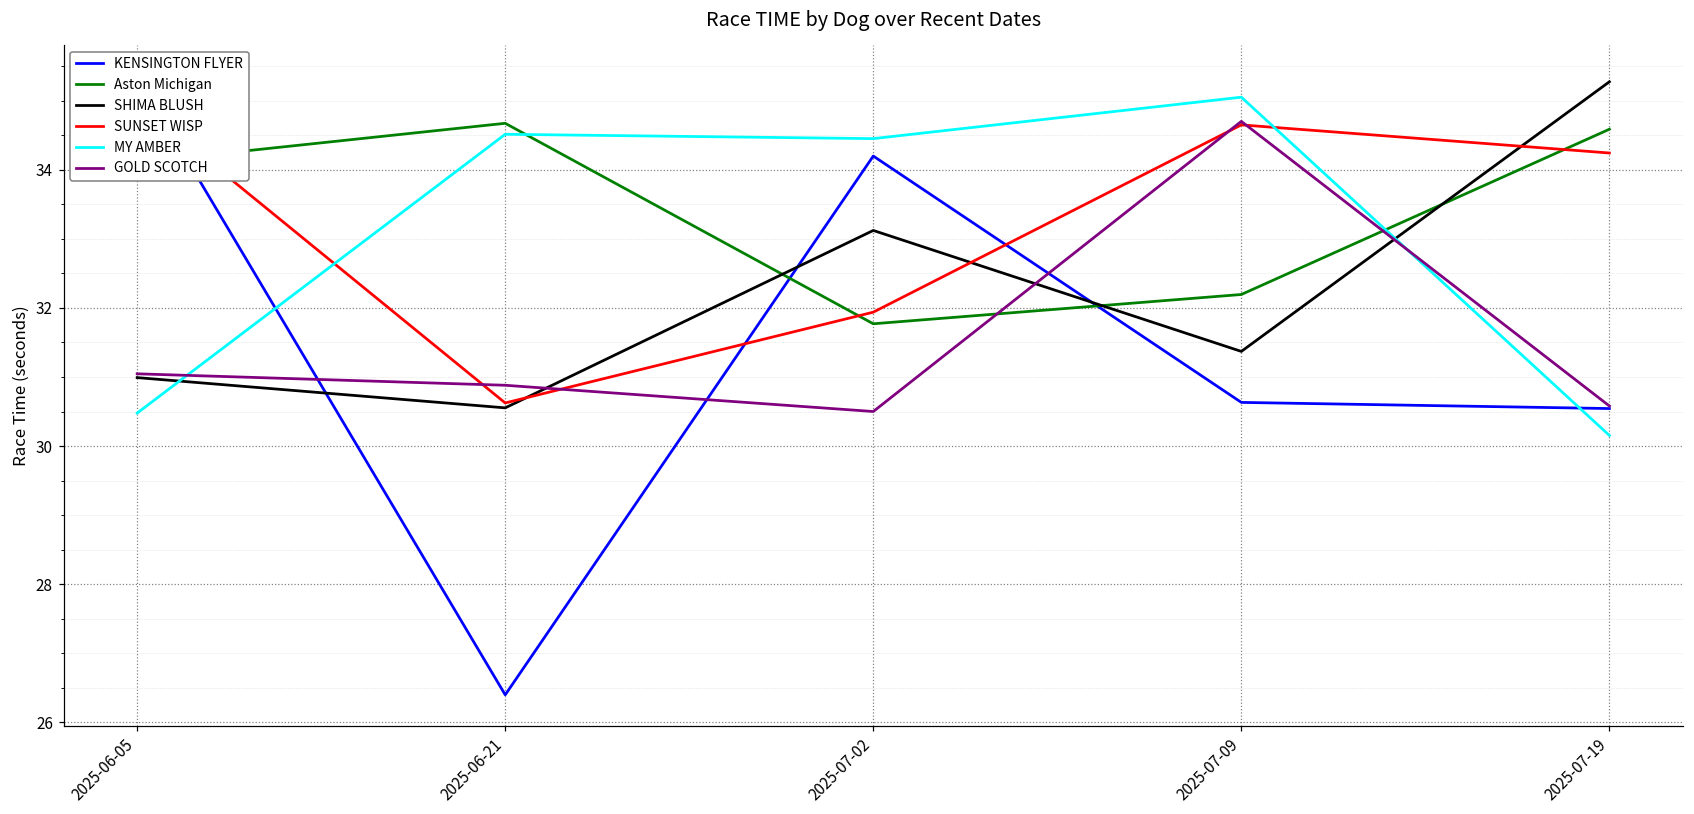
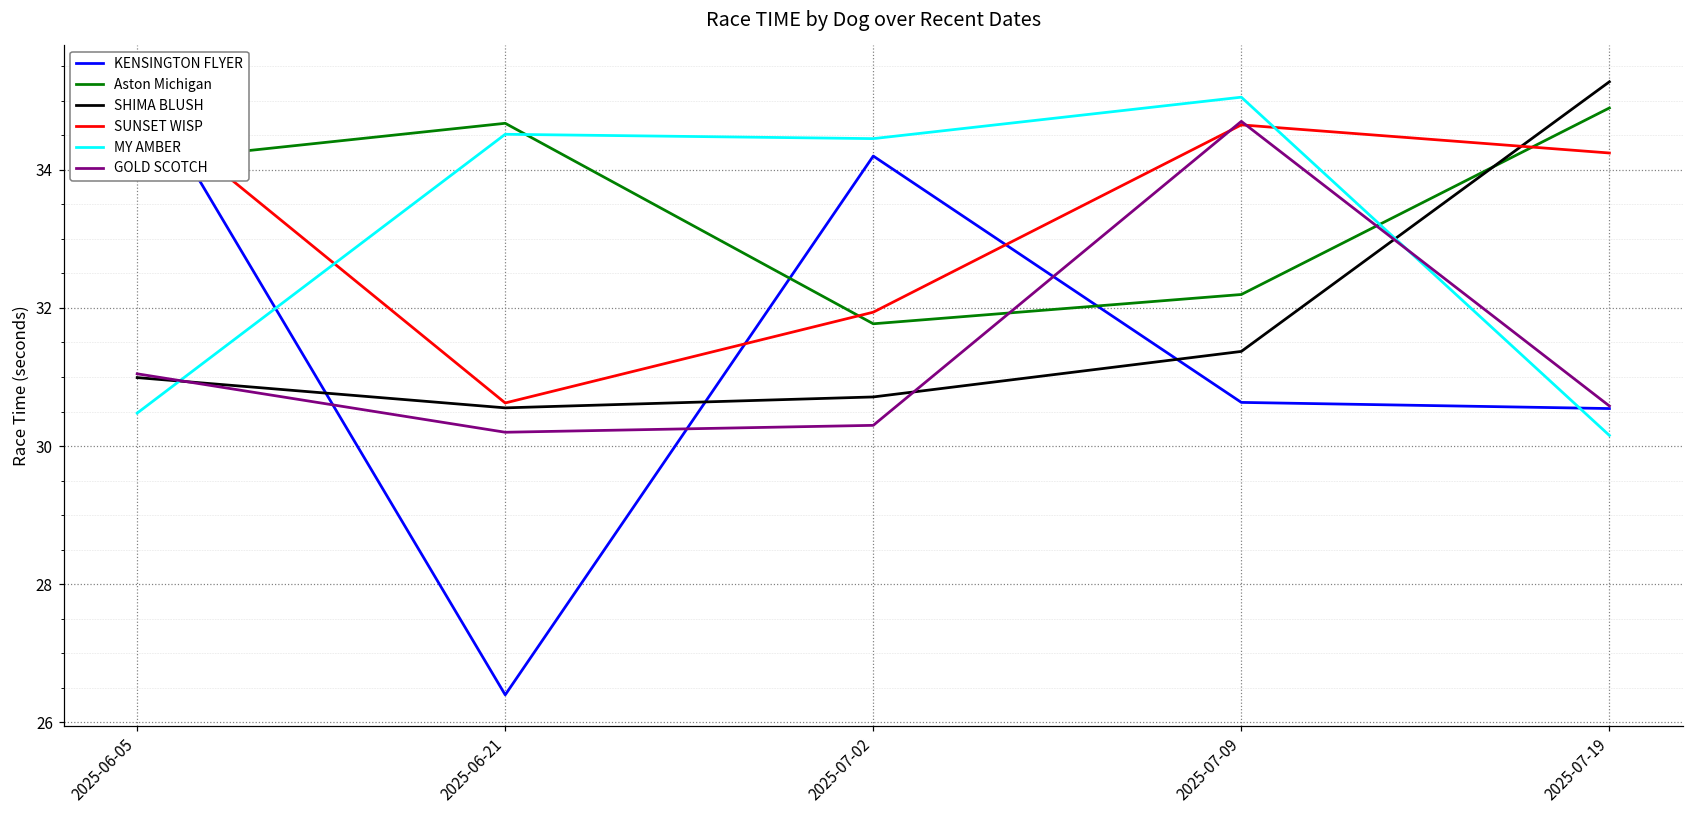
GOLD SCOTCH, 2025-06-21: 30.9 -> 30.2
SHIMA BLUSH, 2025-07-02: 33.1 -> 30.7
GOLD SCOTCH, 2025-07-02: 30.5 -> 30.3
Aston Michigan, 2025-07-19: 34.6 -> 34.9
